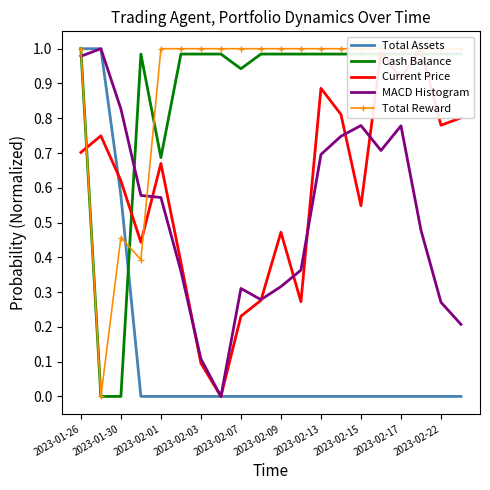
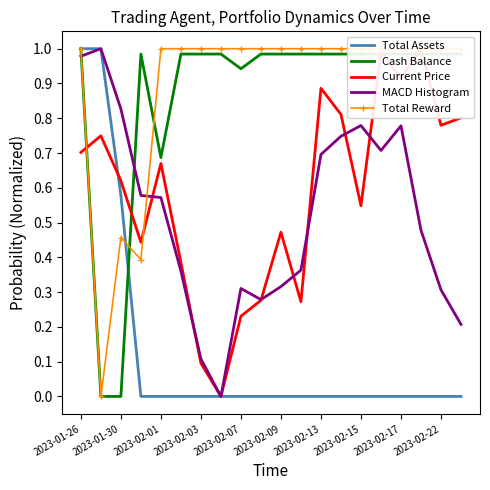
MACD Histogram, 2023-02-22: 0.27 -> 0.31
